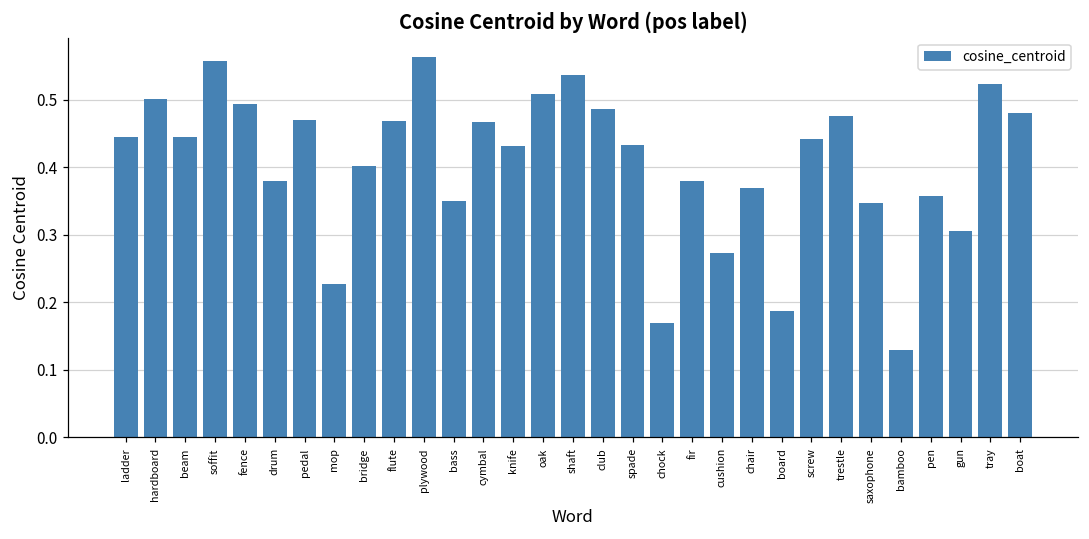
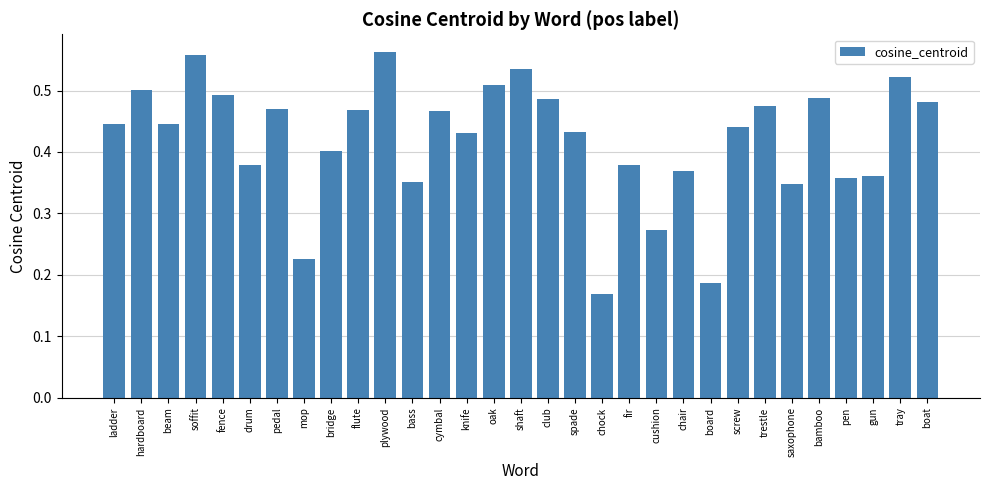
bamboo: 0.13 -> 0.49
gun: 0.31 -> 0.36
